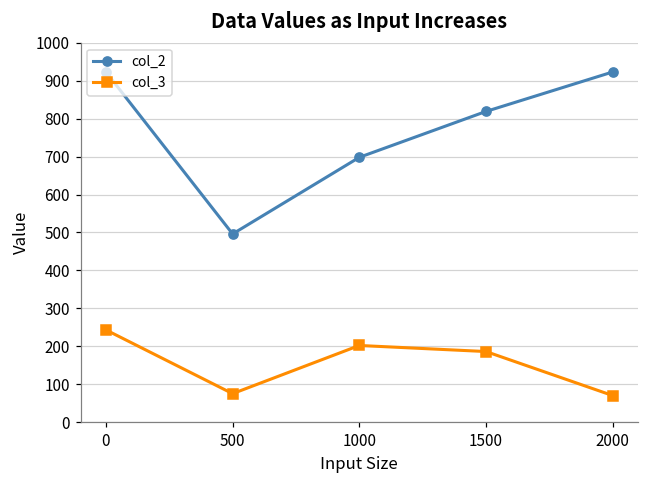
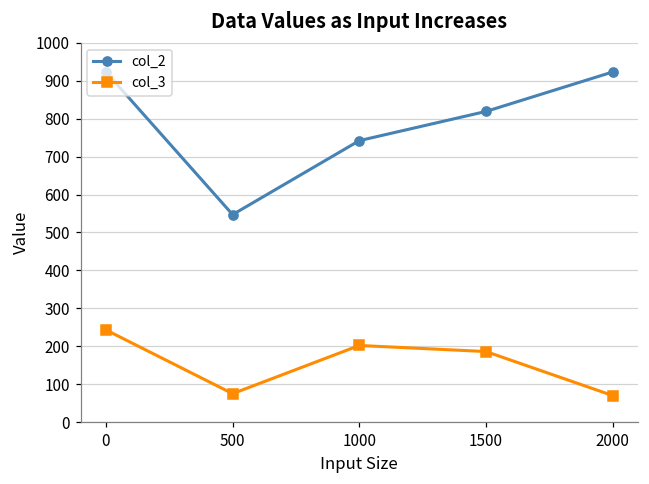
col_2, 500: 500 -> 550
col_2, 1000: 700 -> 740
